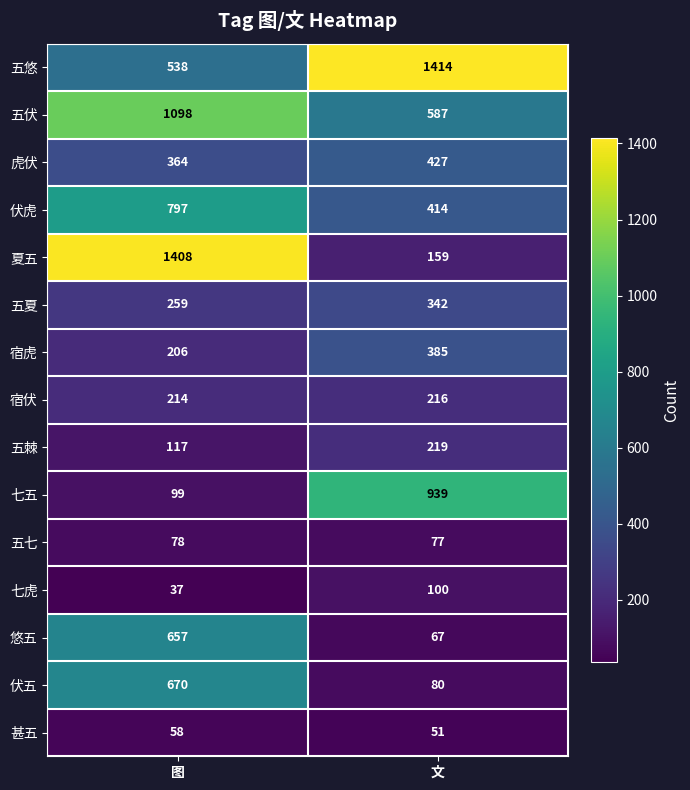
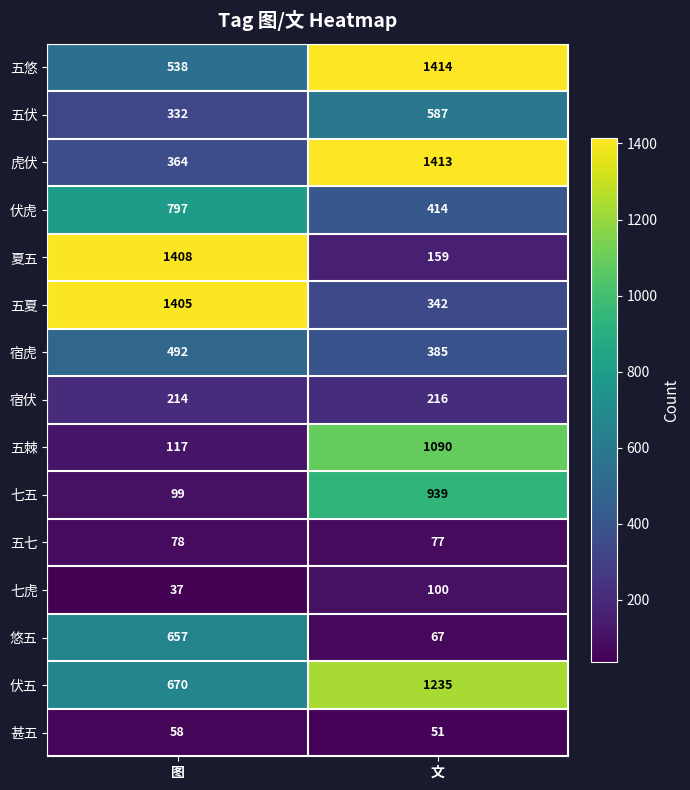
五伏, 图: 1098 -> 332
虎伏, 文: 427 -> 1413
五夏, 图: 259 -> 1405
宿虎, 图: 206 -> 492
五棘, 文: 219 -> 1090
伏五, 文: 80 -> 1235
